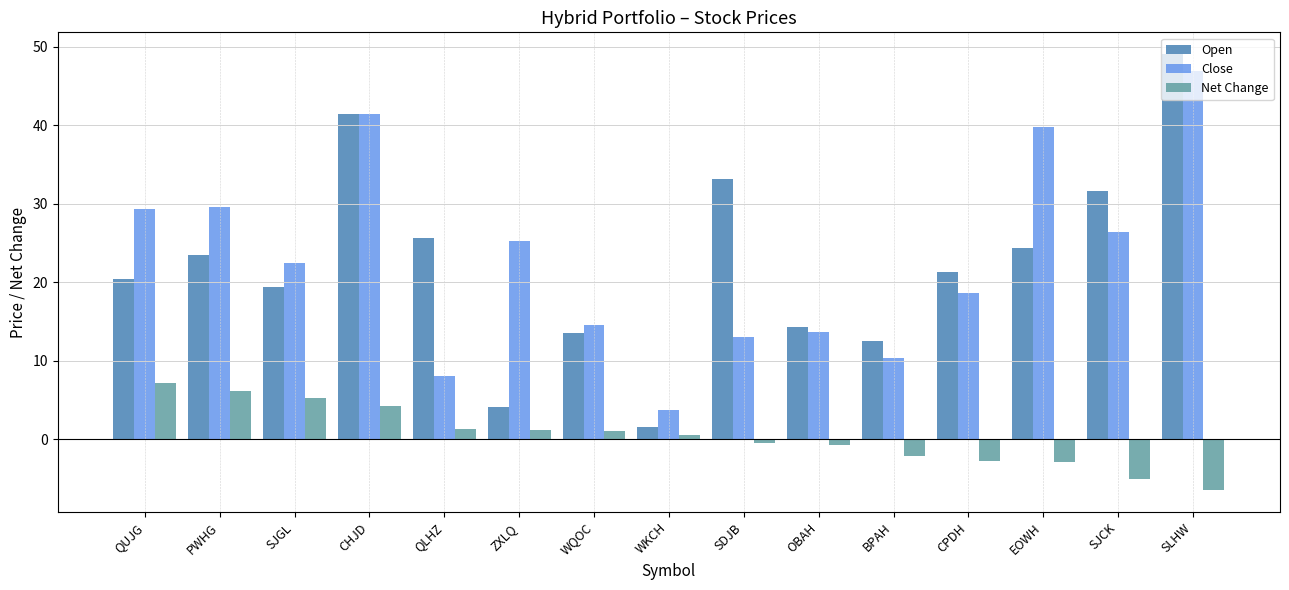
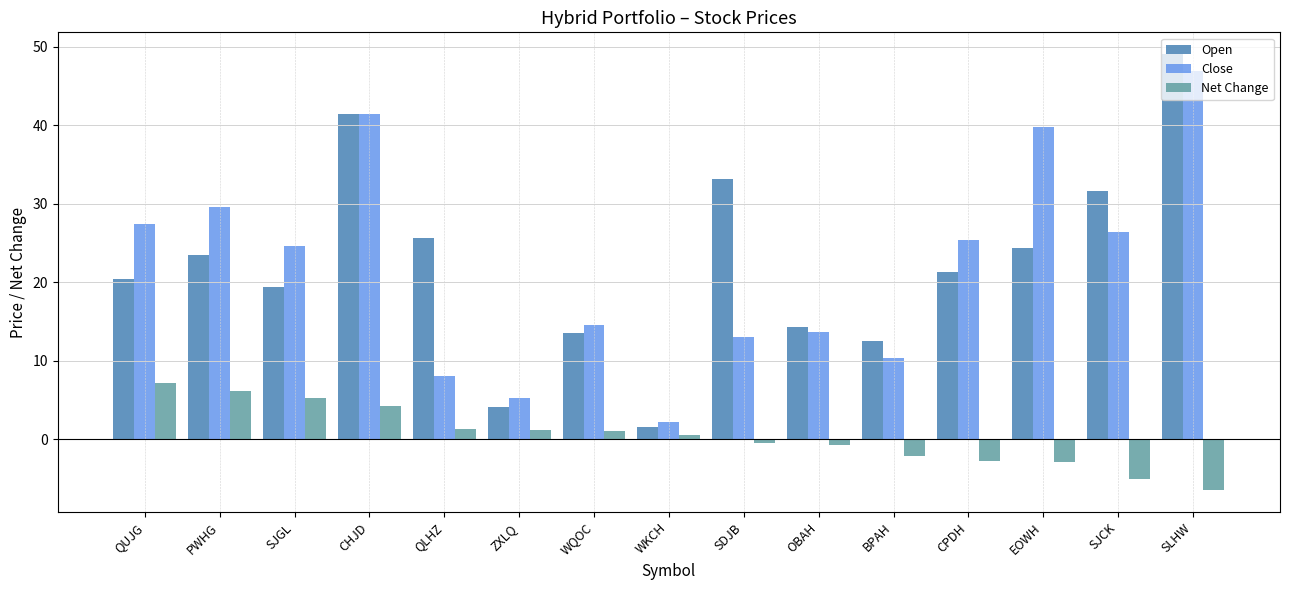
Close, QUJG: 29 -> 27
Close, SJGL: 22 -> 25
Close, ZXLQ: 25 -> 5
Close, WKCH: 4 -> 2
Close, CPDH: 19 -> 25
